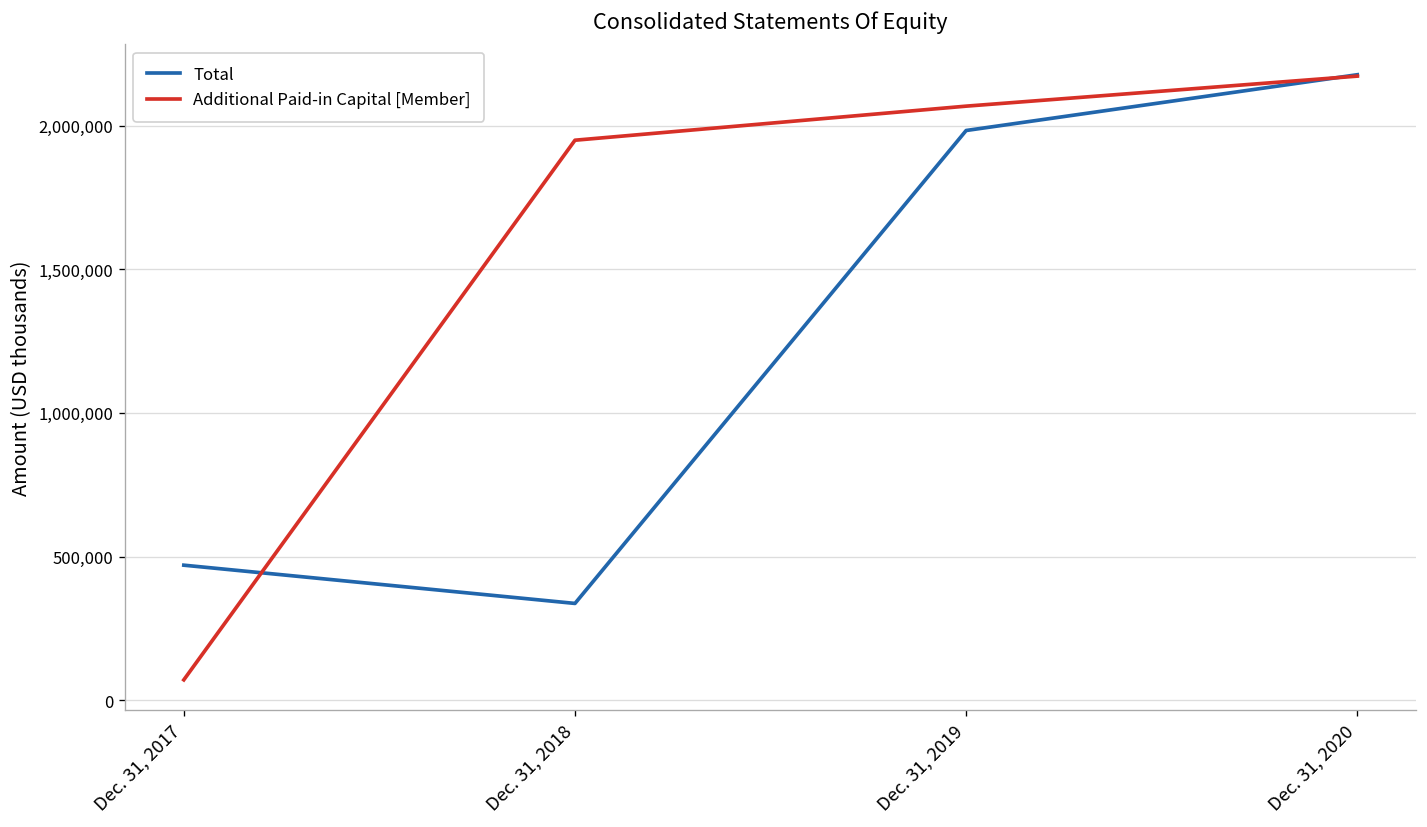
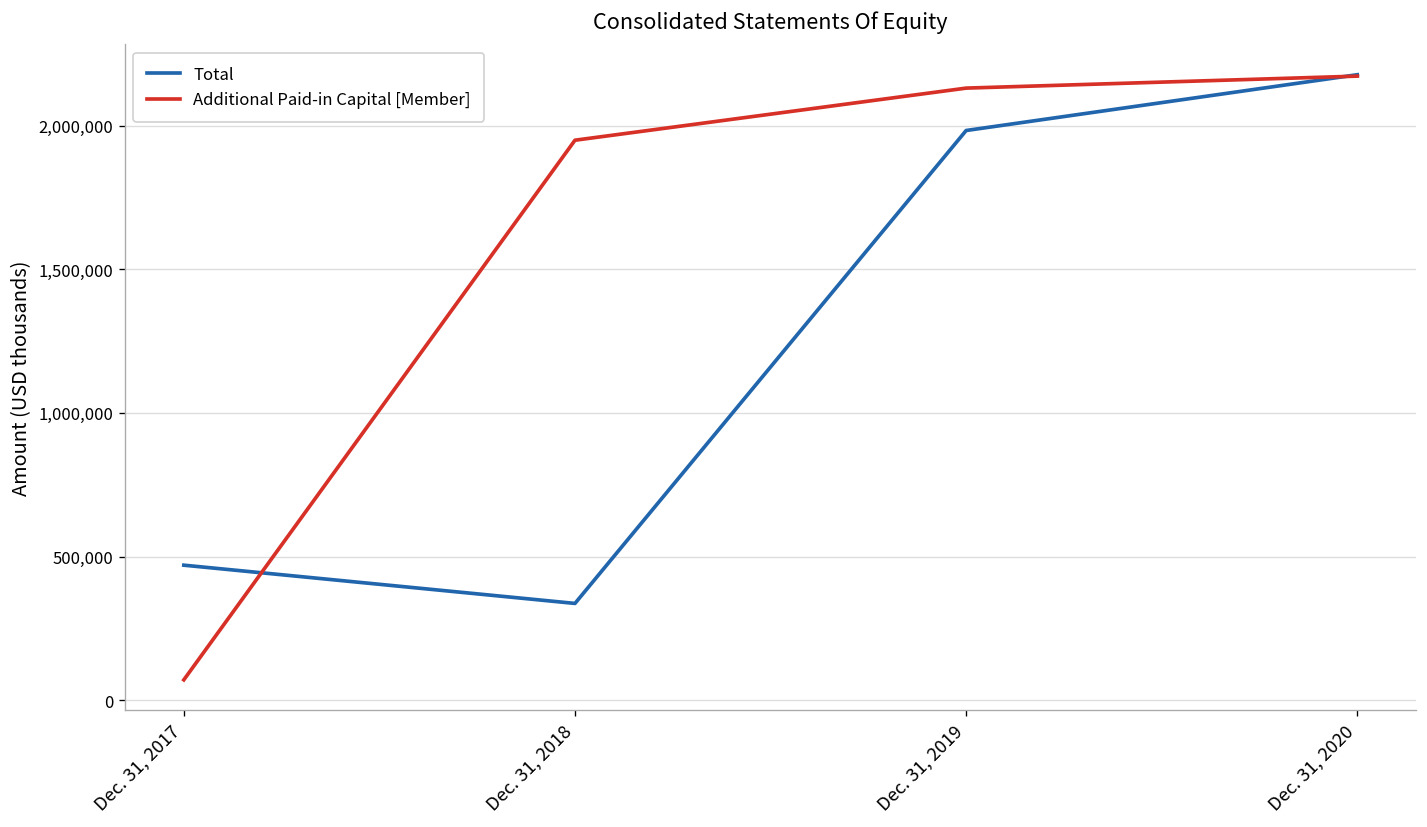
Additional Paid-in Capital [Member], Dec. 31, 2019: 2,070,000 -> 2,130,000
